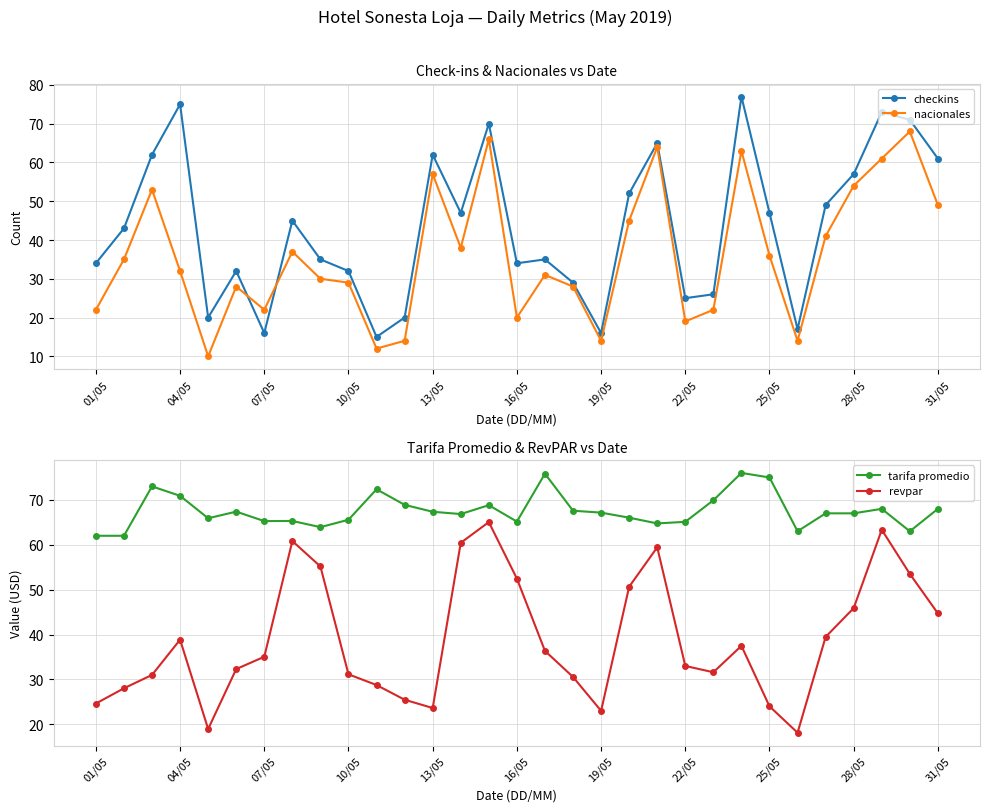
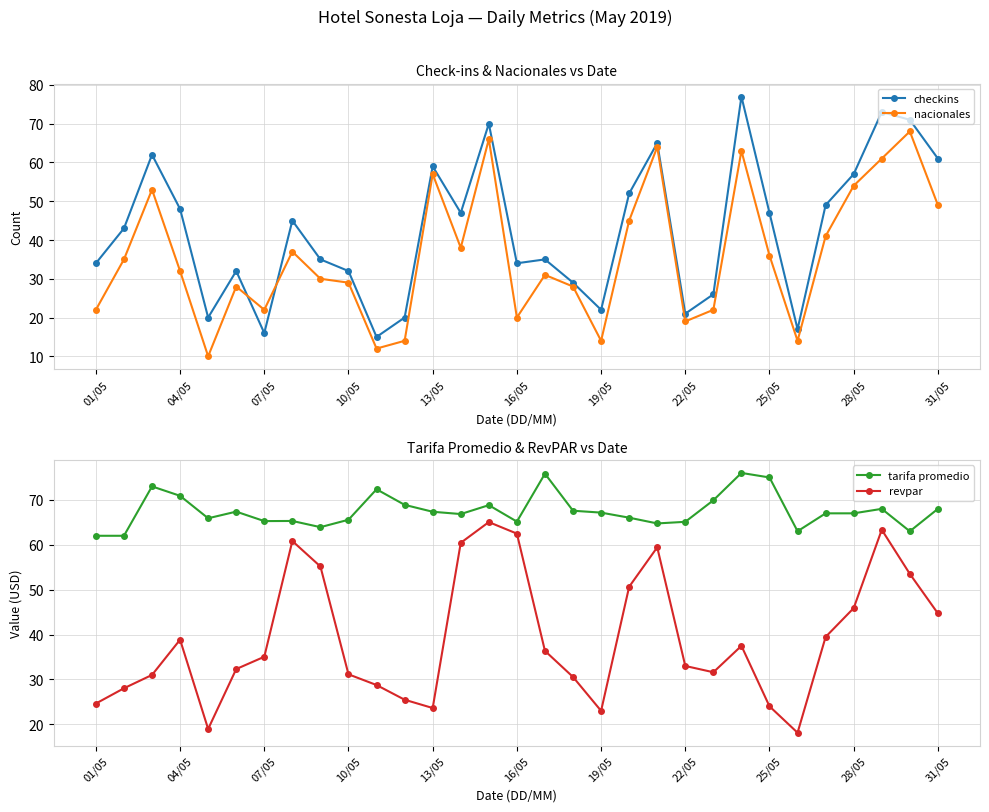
Check-ins & Nacionales vs Date, checkins, 04/05: 75 -> 48
Check-ins & Nacionales vs Date, checkins, 13/05: 62 -> 59
Check-ins & Nacionales vs Date, checkins, 19/05: 16 -> 22
Check-ins & Nacionales vs Date, checkins, 22/05: 25 -> 21
Tarifa Promedio & RevPAR vs Date, revpar, 16/05: 52 -> 62
